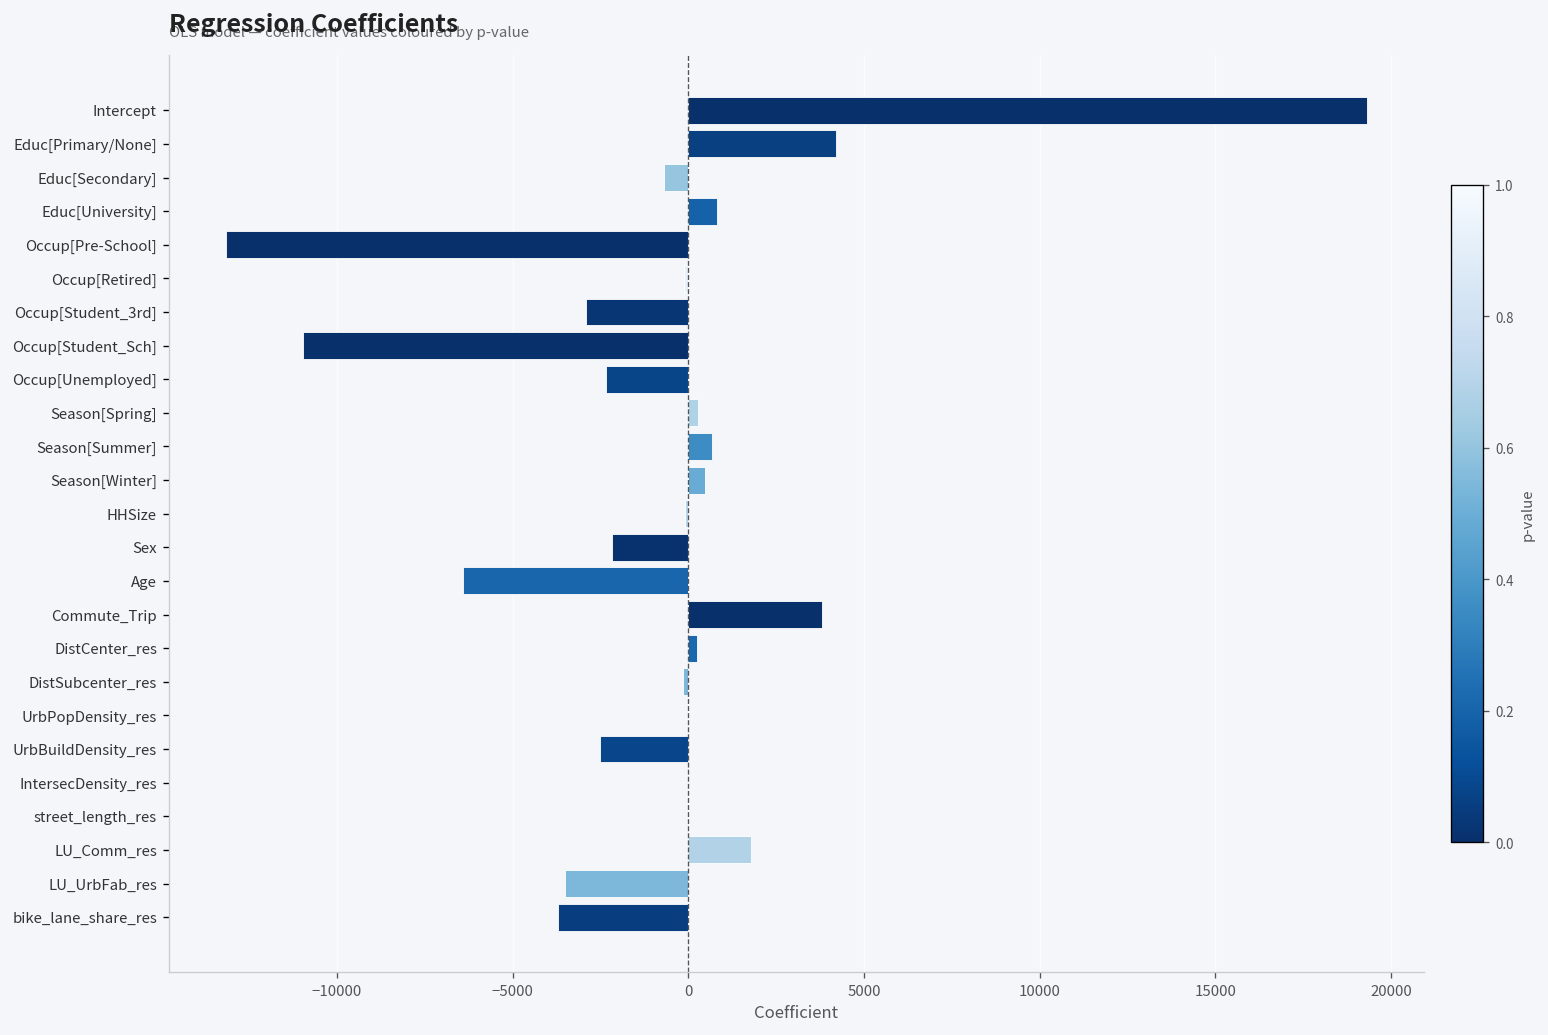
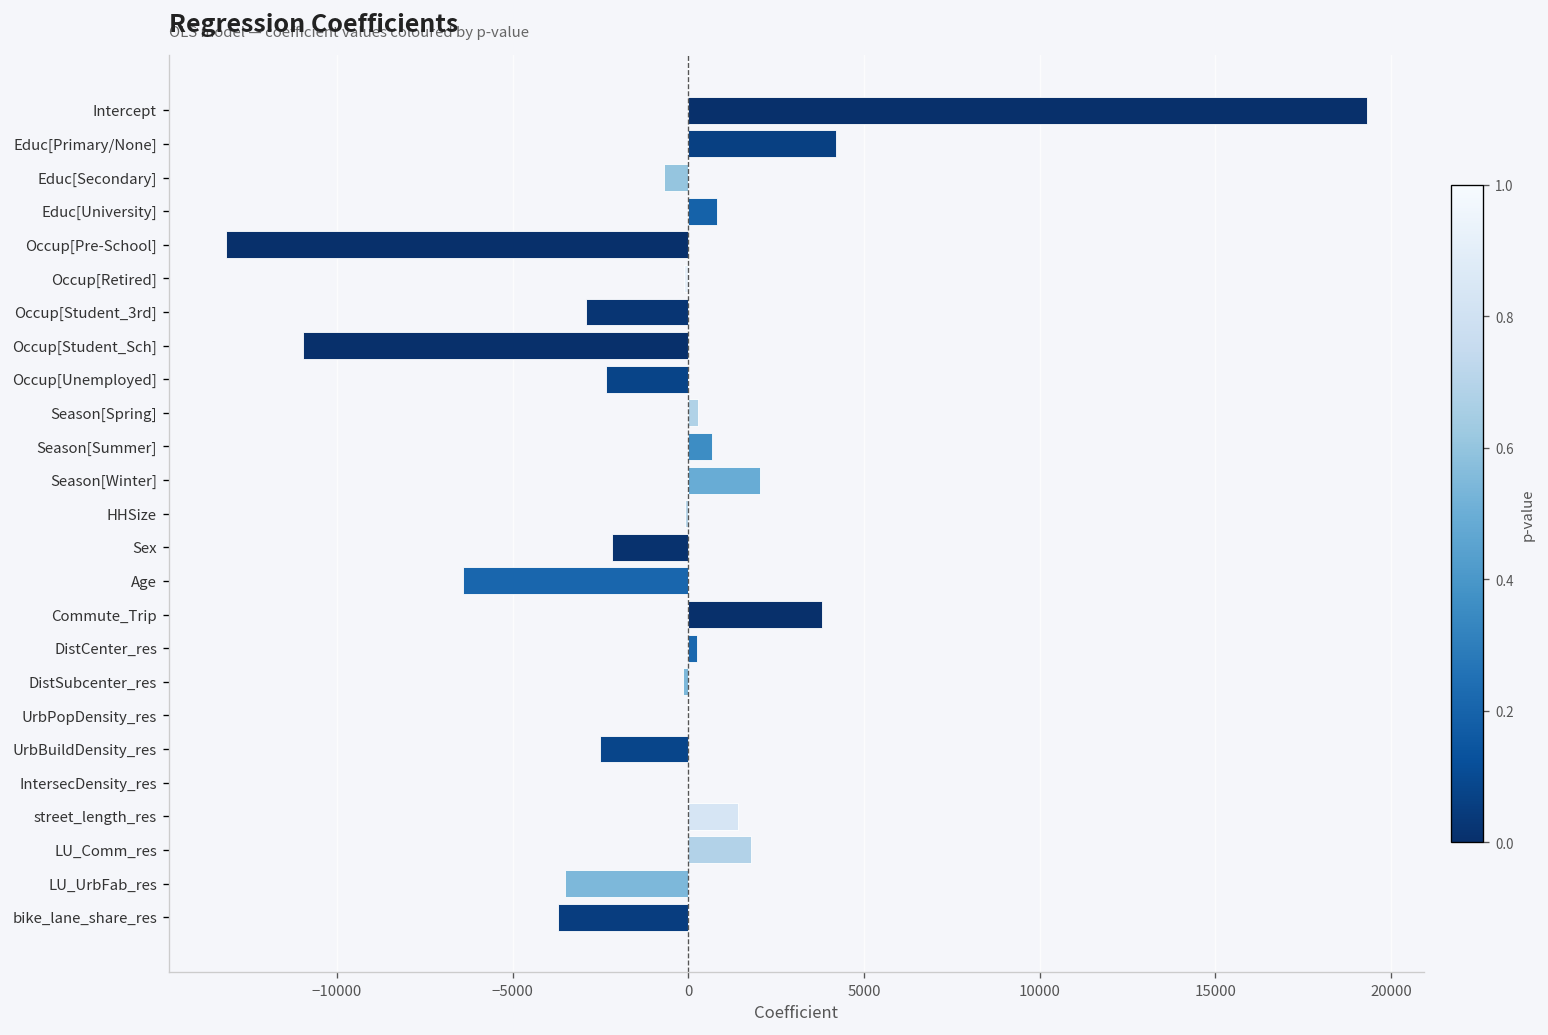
Season[Winter]: 500 -> 2000
street_length_res: 0 -> 1400
